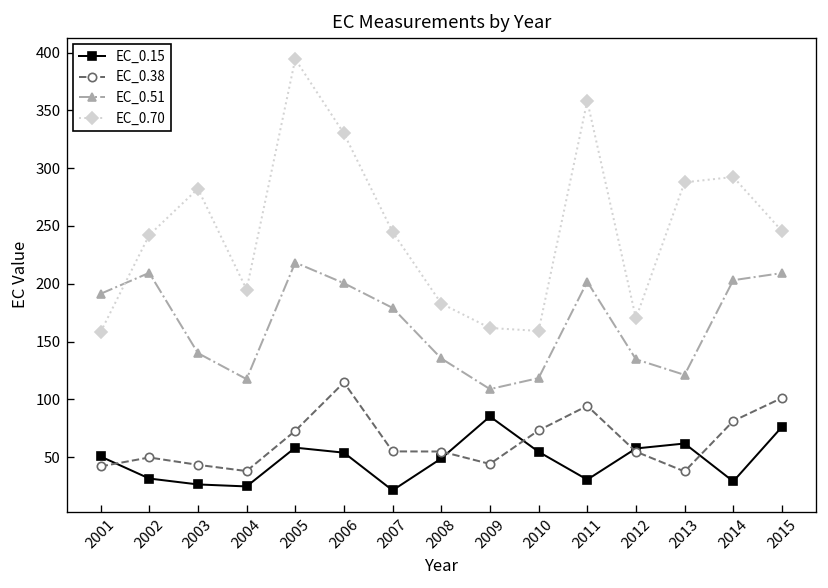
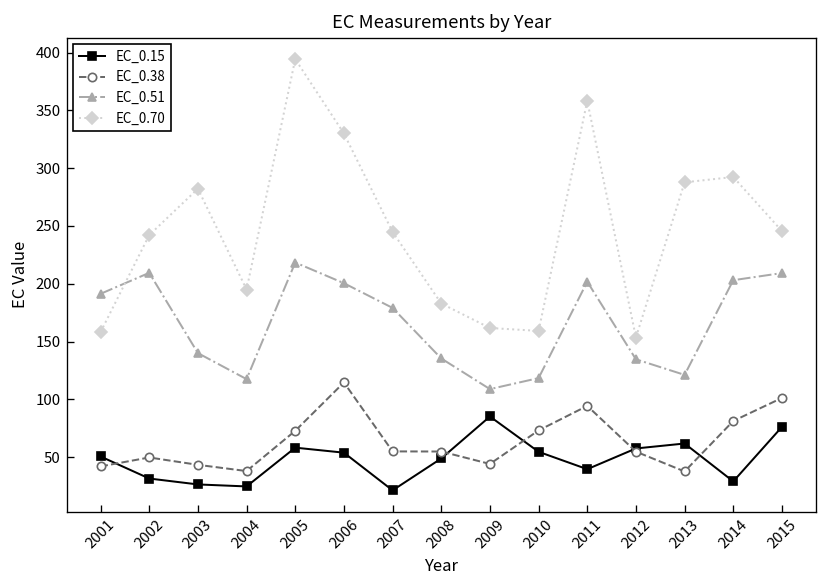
EC_0.15, 2011: 30 -> 40
EC_0.70, 2012: 170 -> 150
